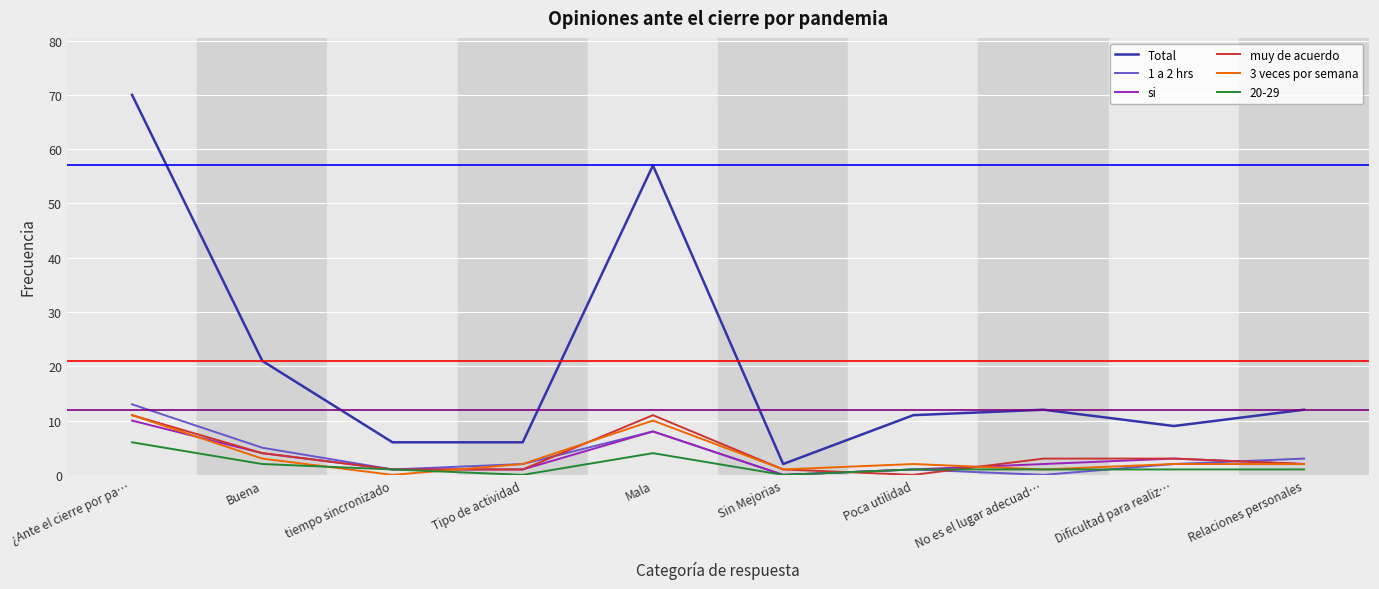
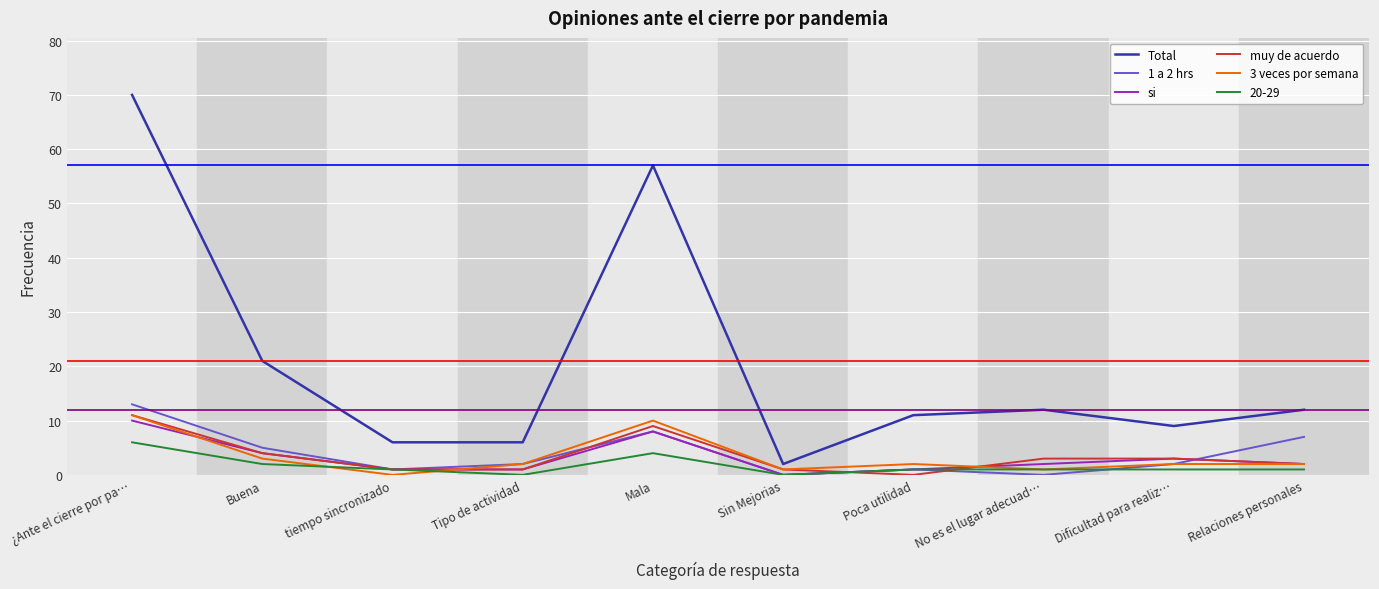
muy de acuerdo, Mala: 11 -> 9
1 a 2 hrs, Relaciones personales: 3 -> 7
